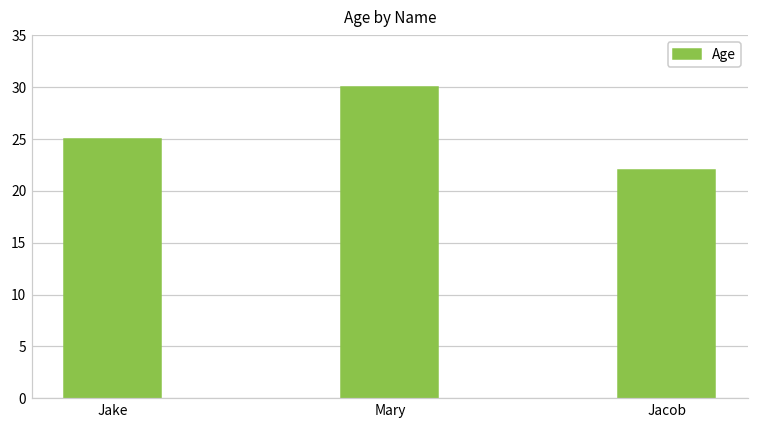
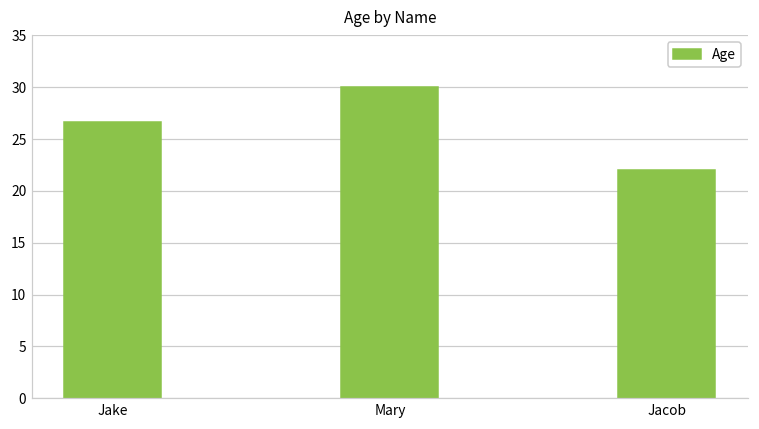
Jake: 25 -> 27
